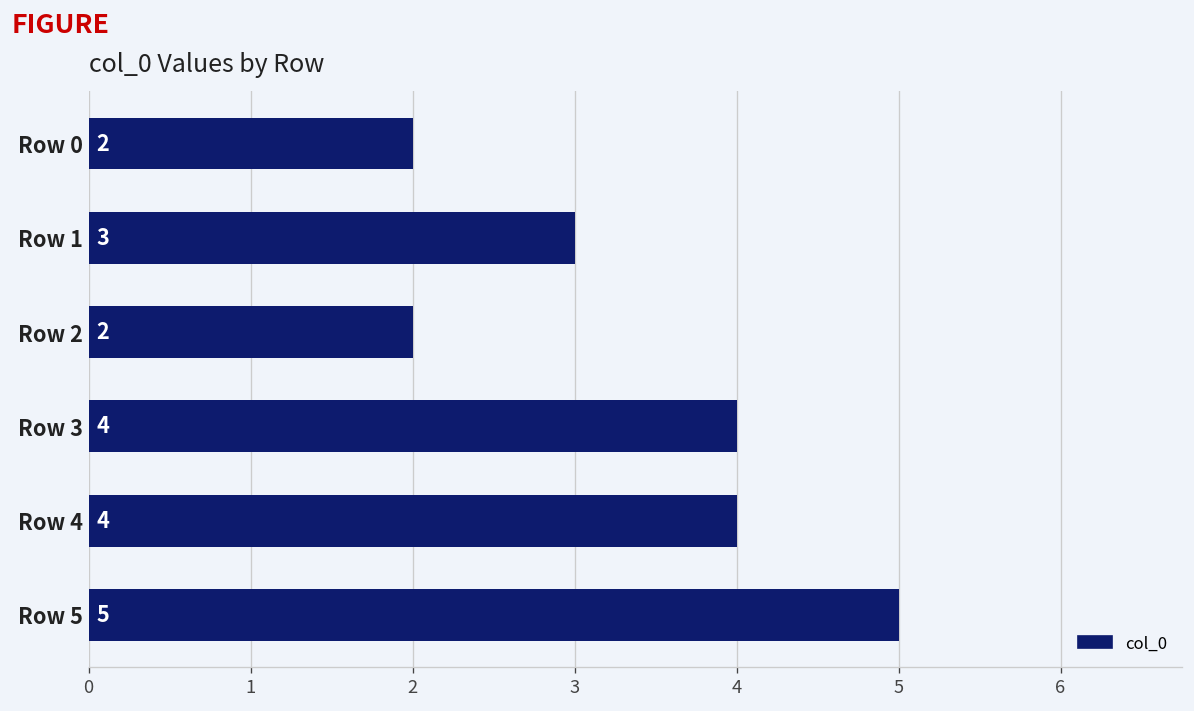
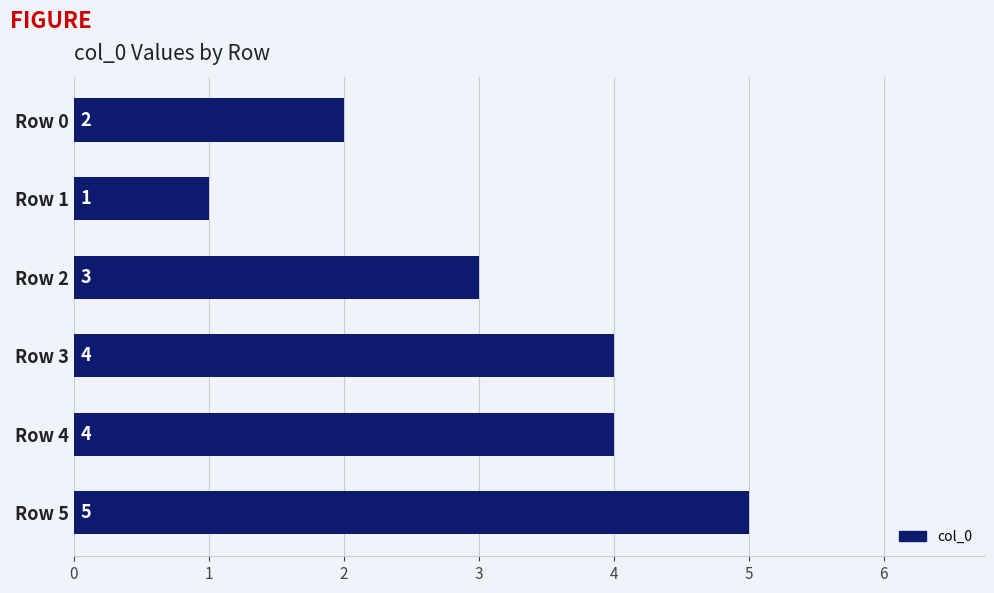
Row 1: 3 -> 1
Row 2: 2 -> 3
